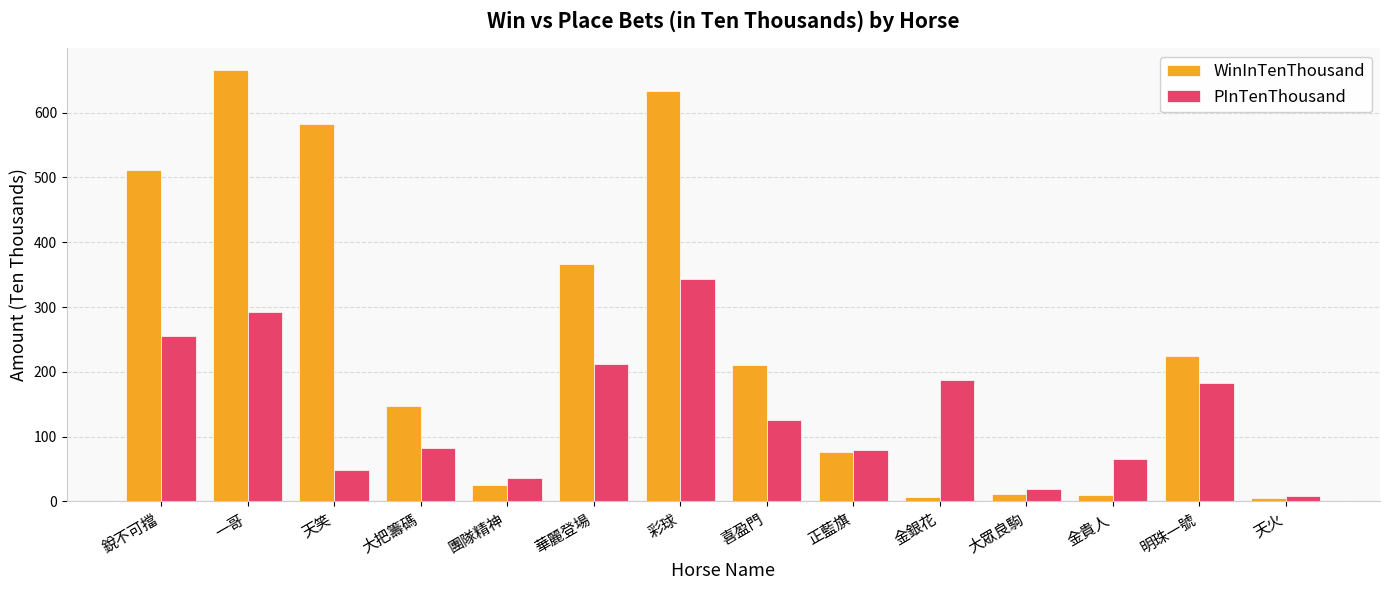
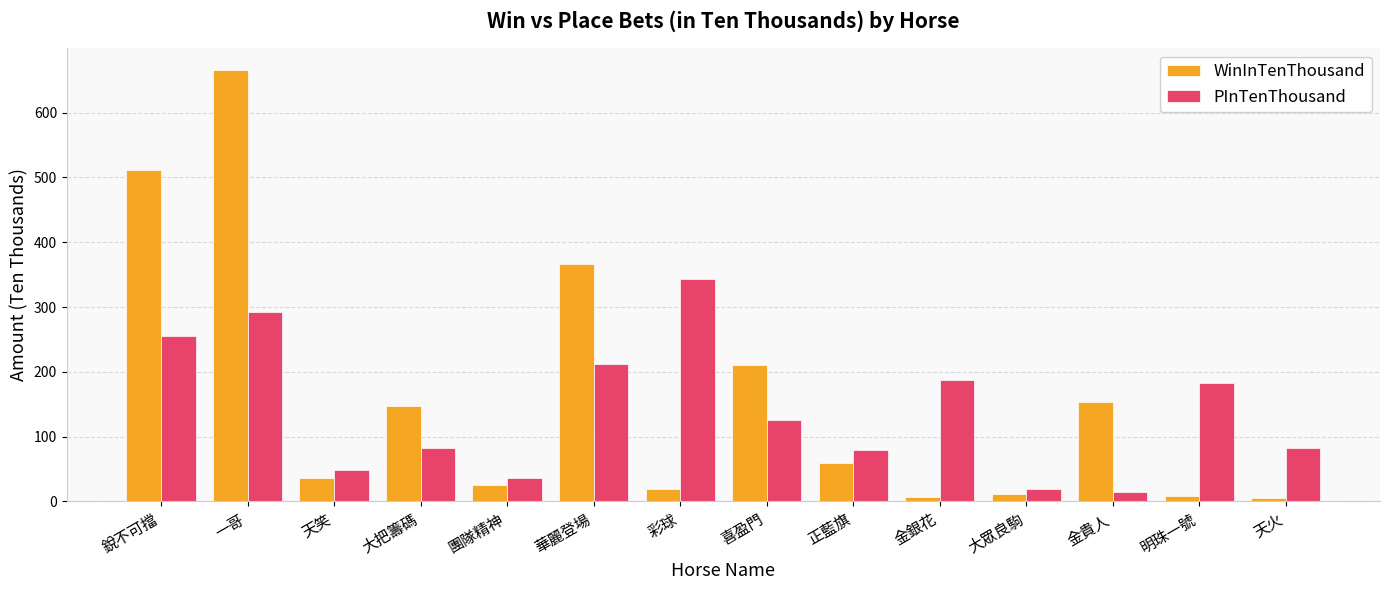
WinInTenThousand, 天笑: 580 -> 40
WinInTenThousand, 彩球: 630 -> 20
WinInTenThousand, 正藍旗: 80 -> 60
WinInTenThousand, 金貴人: 10 -> 150
PInTenThousand, 金貴人: 70 -> 10
WinInTenThousand, 明珠一號: 230 -> 10
PInTenThousand, 天火: 10 -> 80
